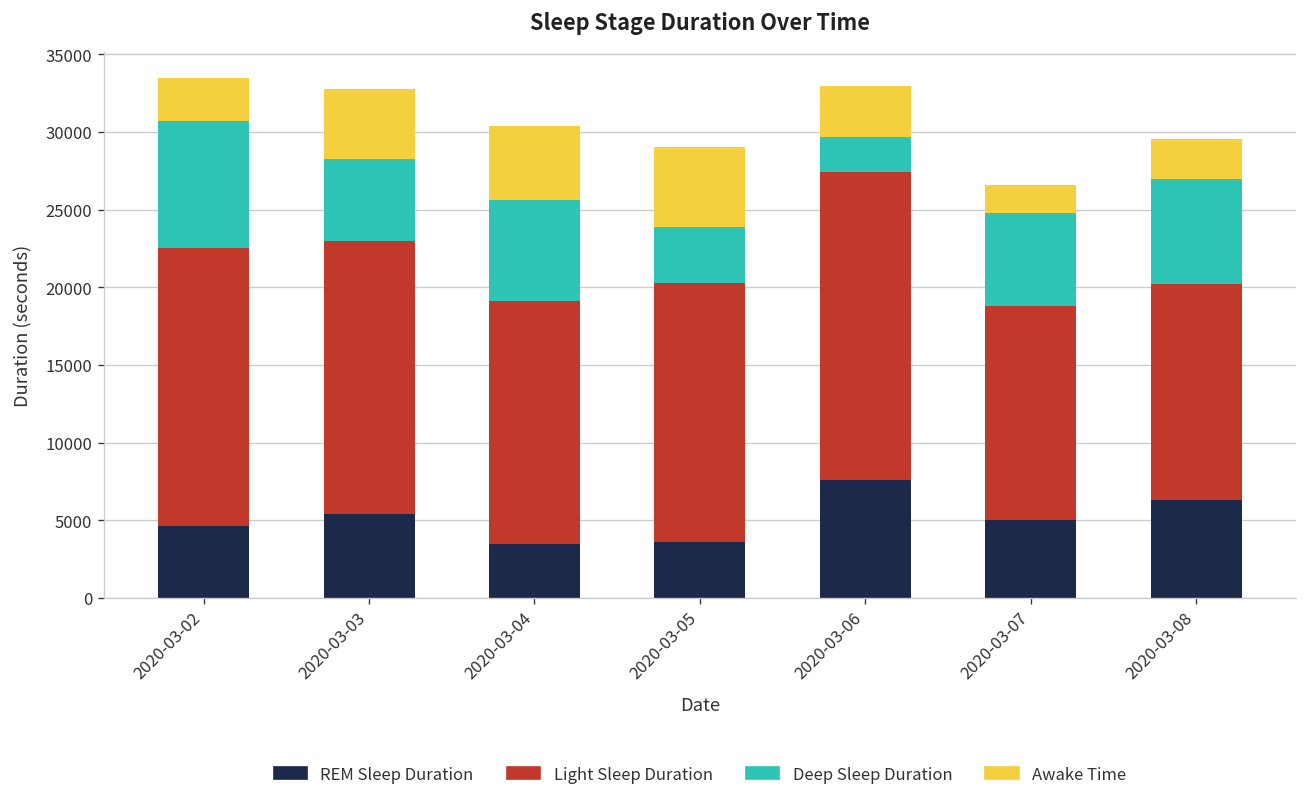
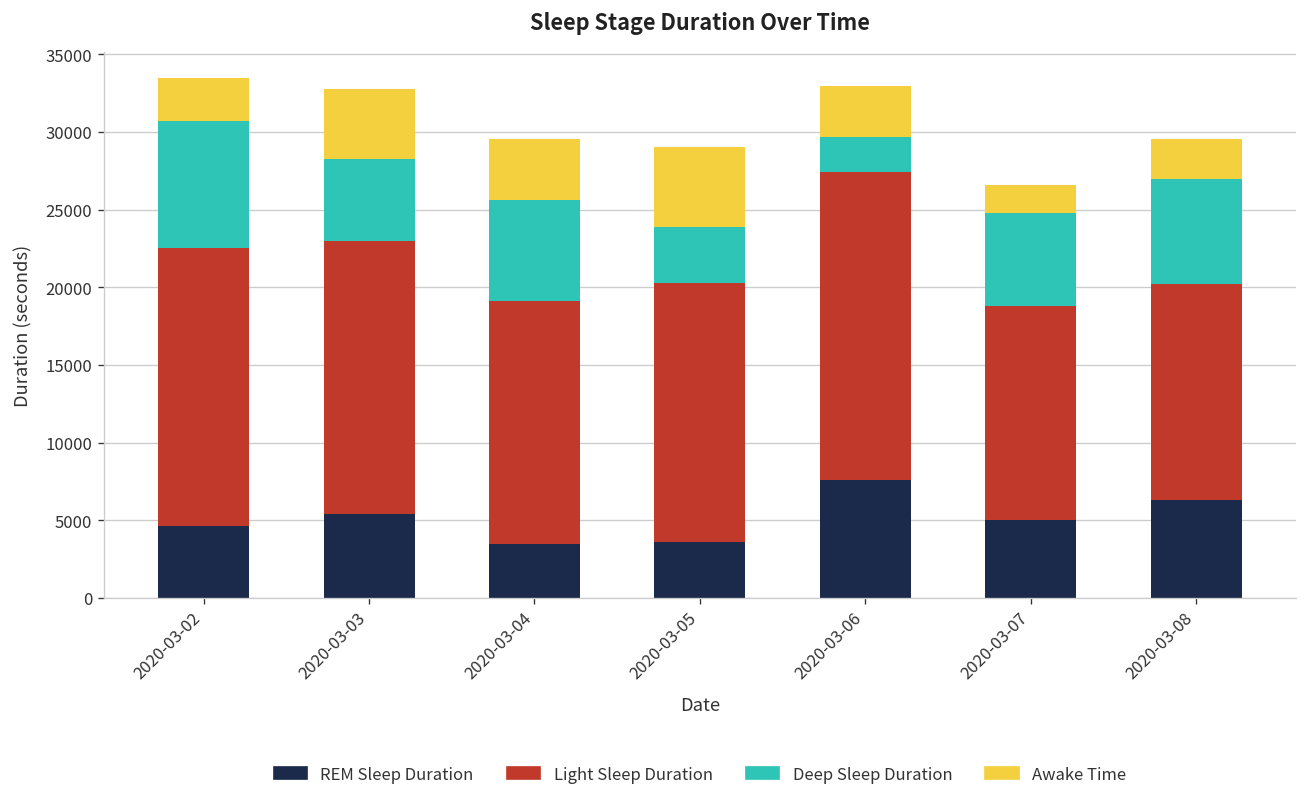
Awake Time, 2020-03-04: 4800 -> 3900
